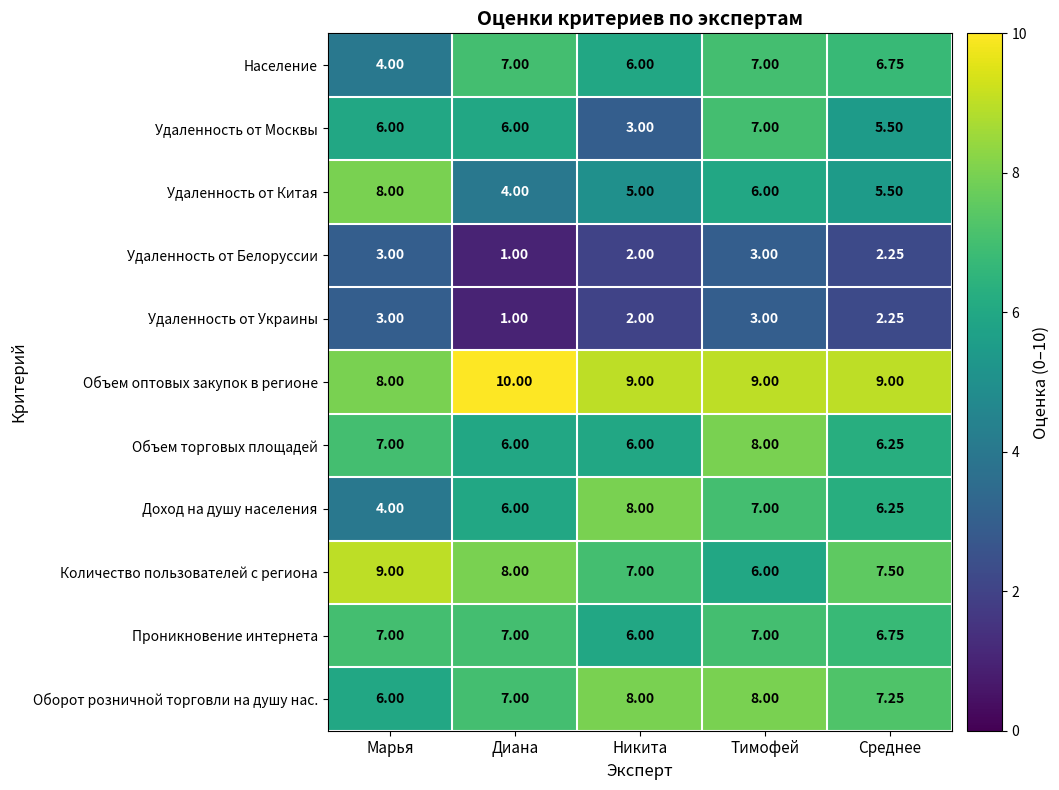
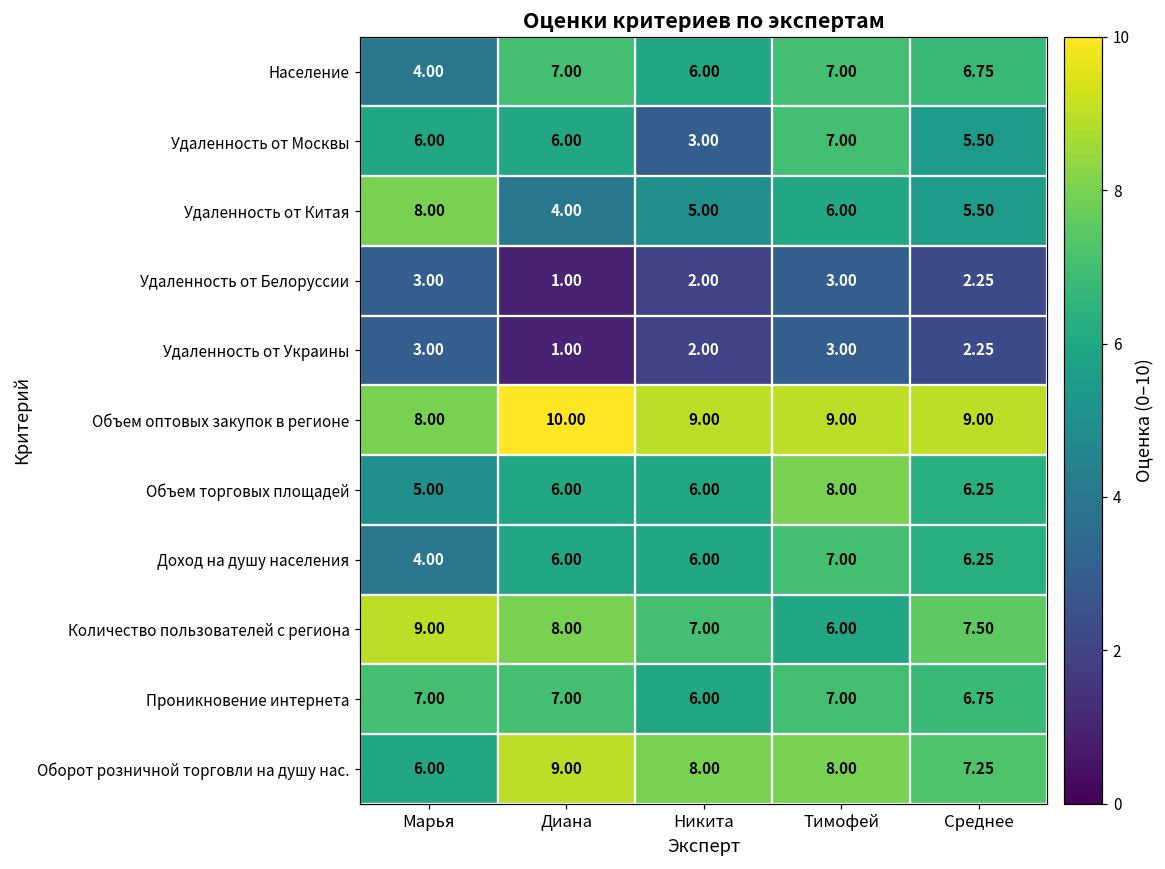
Объем торговых площадей, Марья: 7.00 -> 5.00
Доход на душу населения, Никита: 8.00 -> 6.00
Оборот розничной торговли на душу нас., Диана: 7.00 -> 9.00
